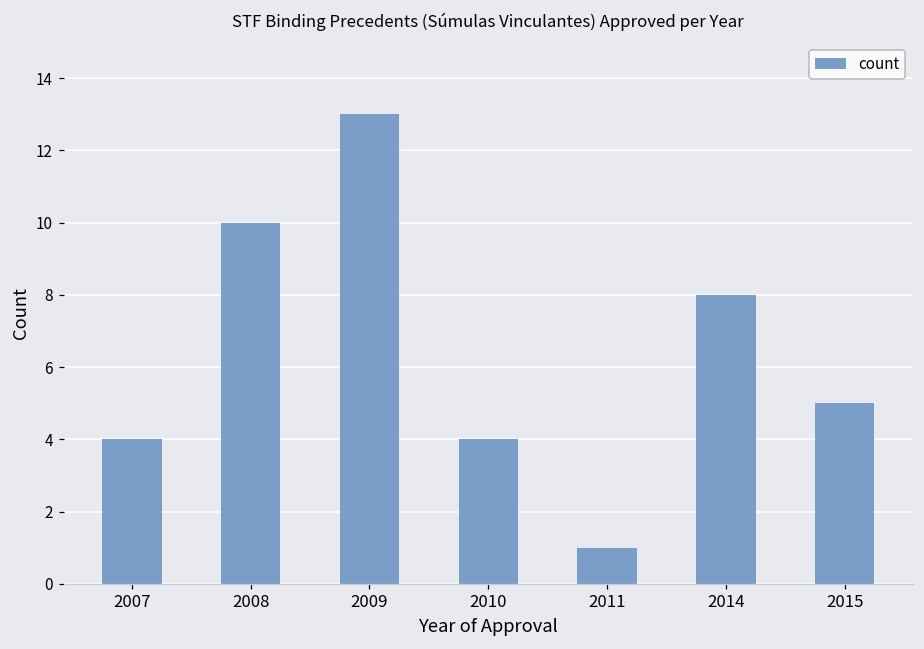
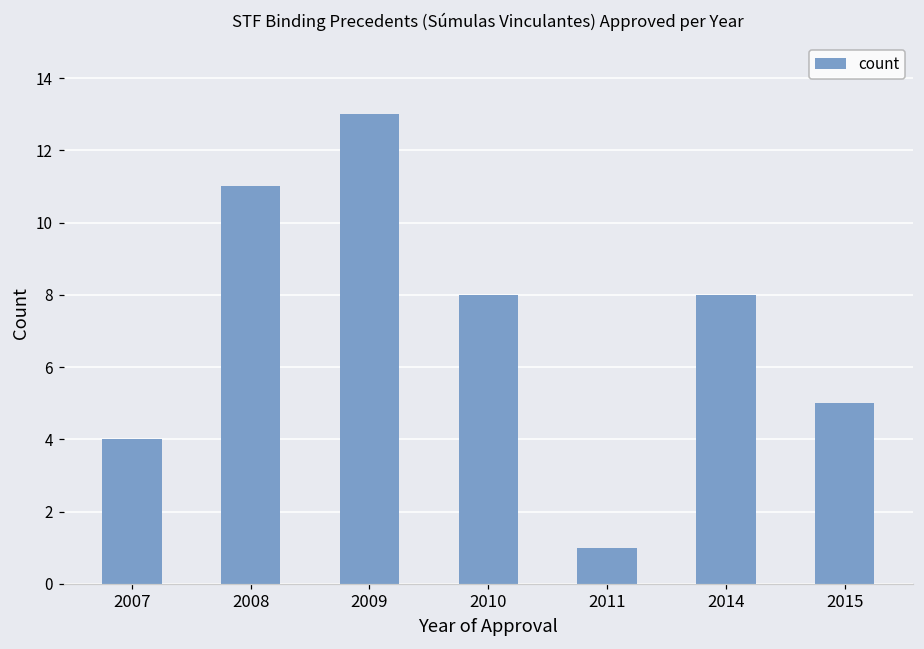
2008: 10 -> 11
2010: 4 -> 8
